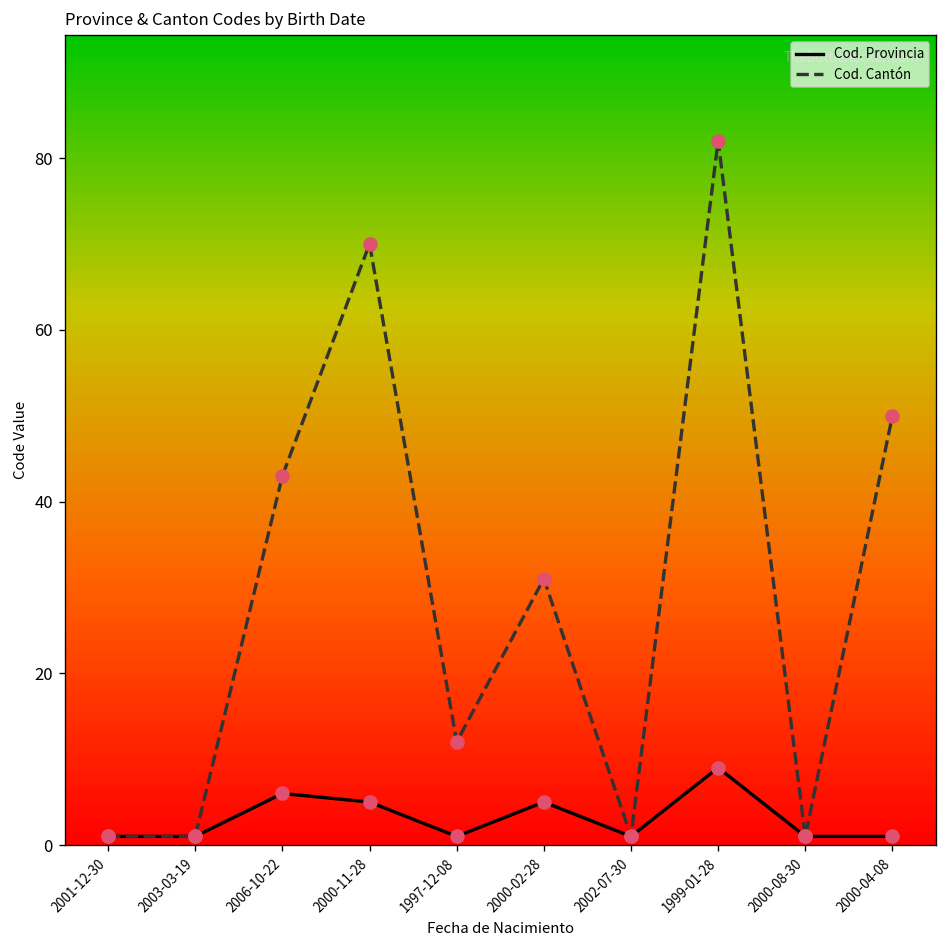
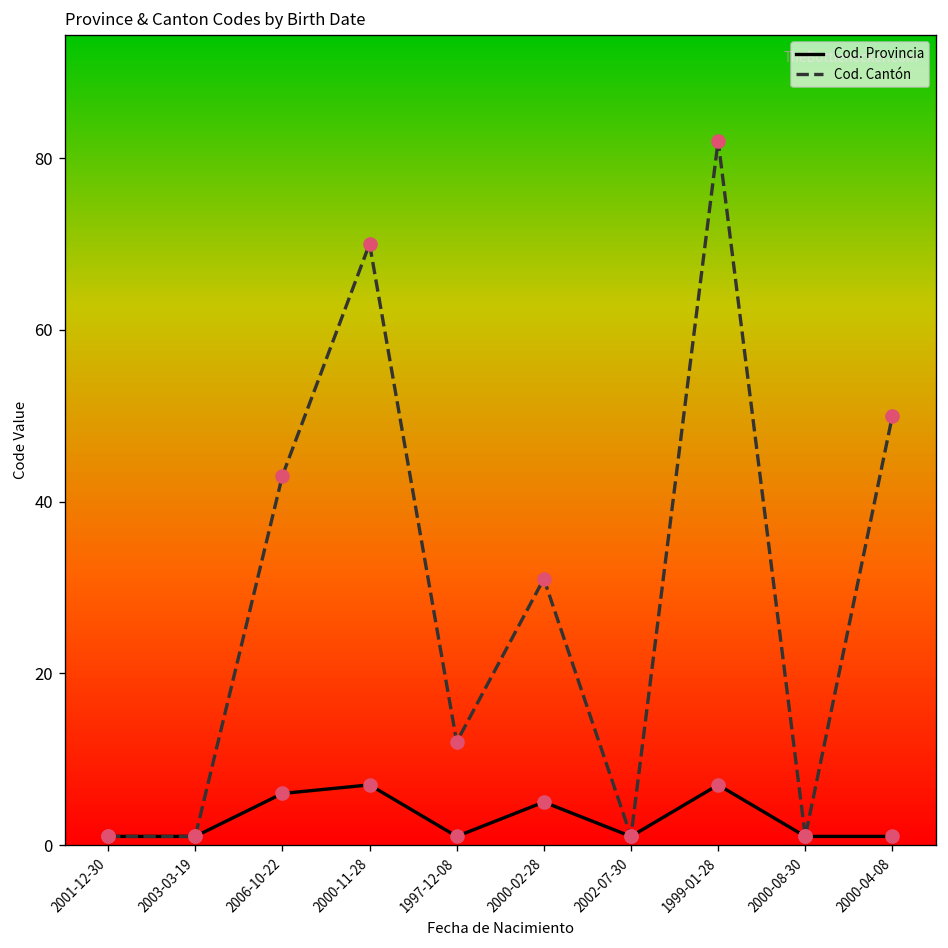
Cod. Provincia, 2000-11-28: 5 -> 7
Cod. Provincia, 1999-01-28: 9 -> 7
